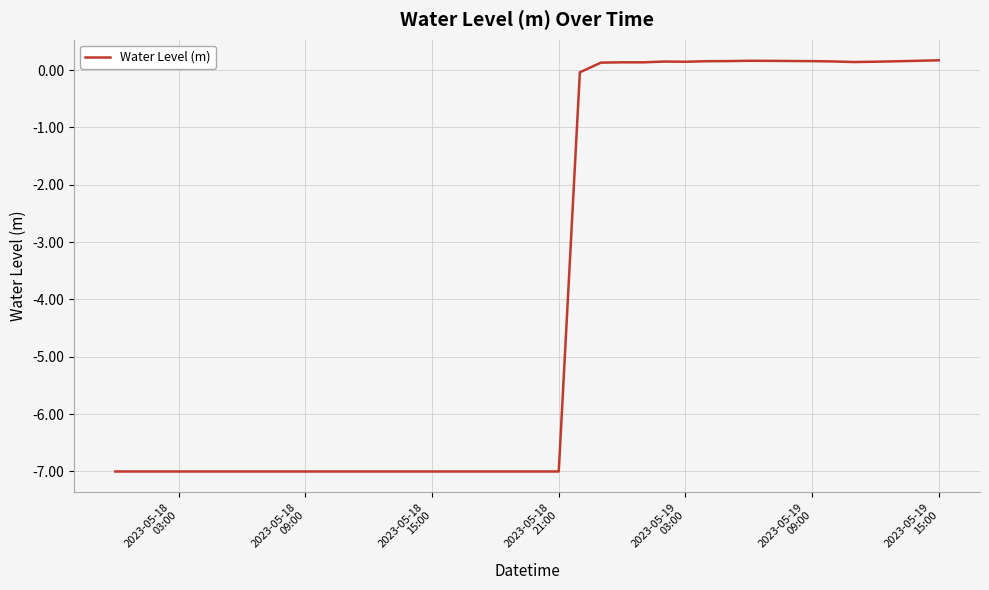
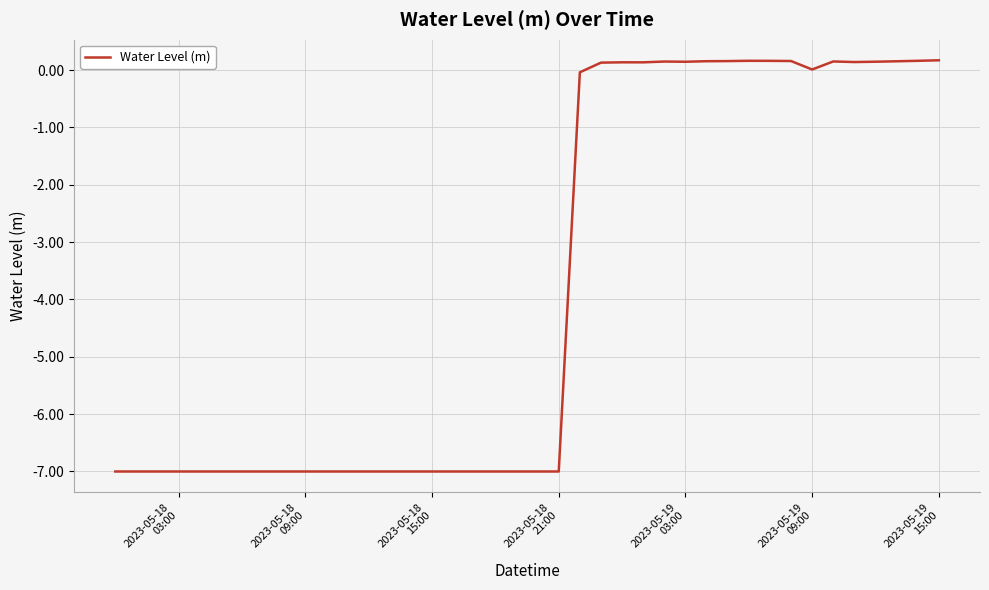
2023-05-19 09:00: 0.2 -> 0.0
